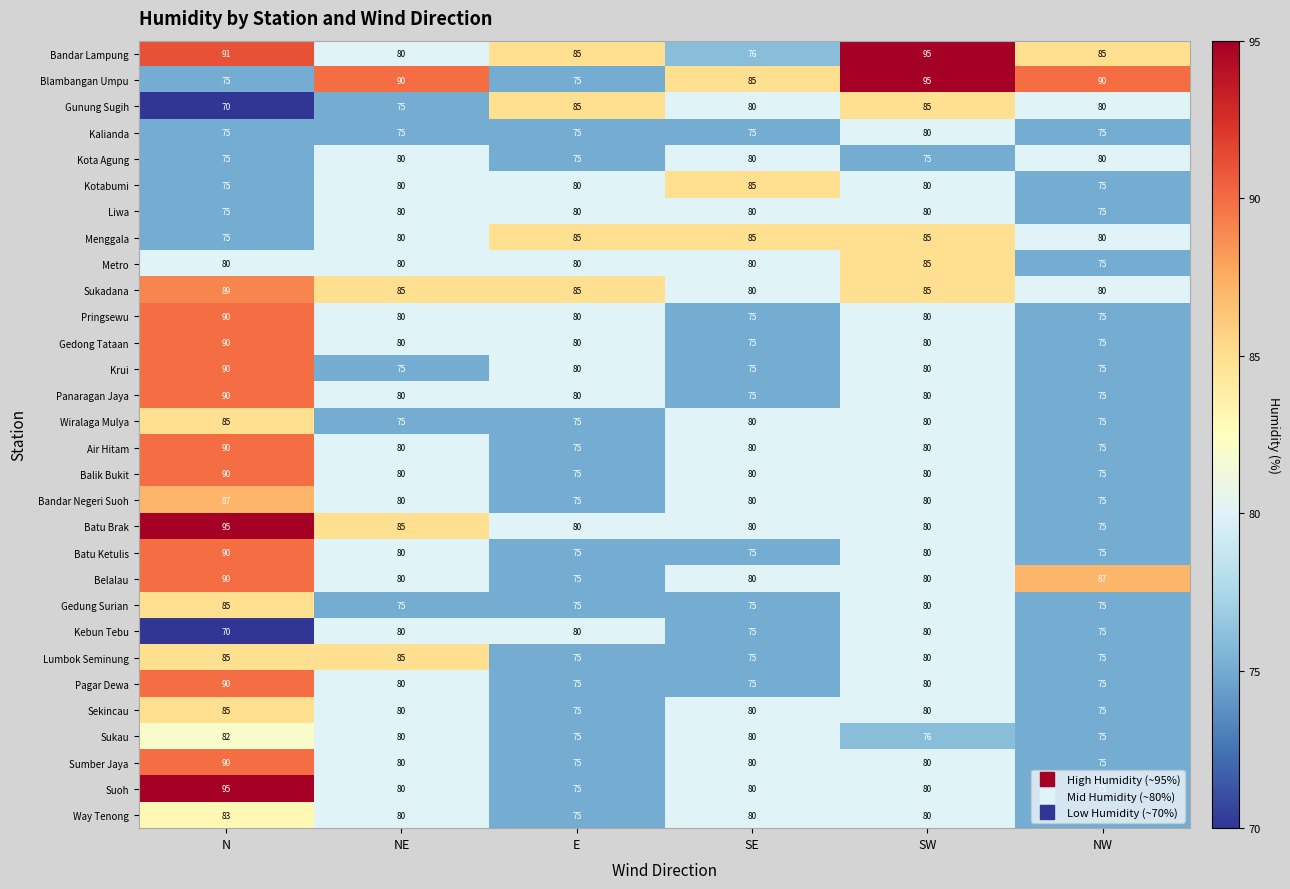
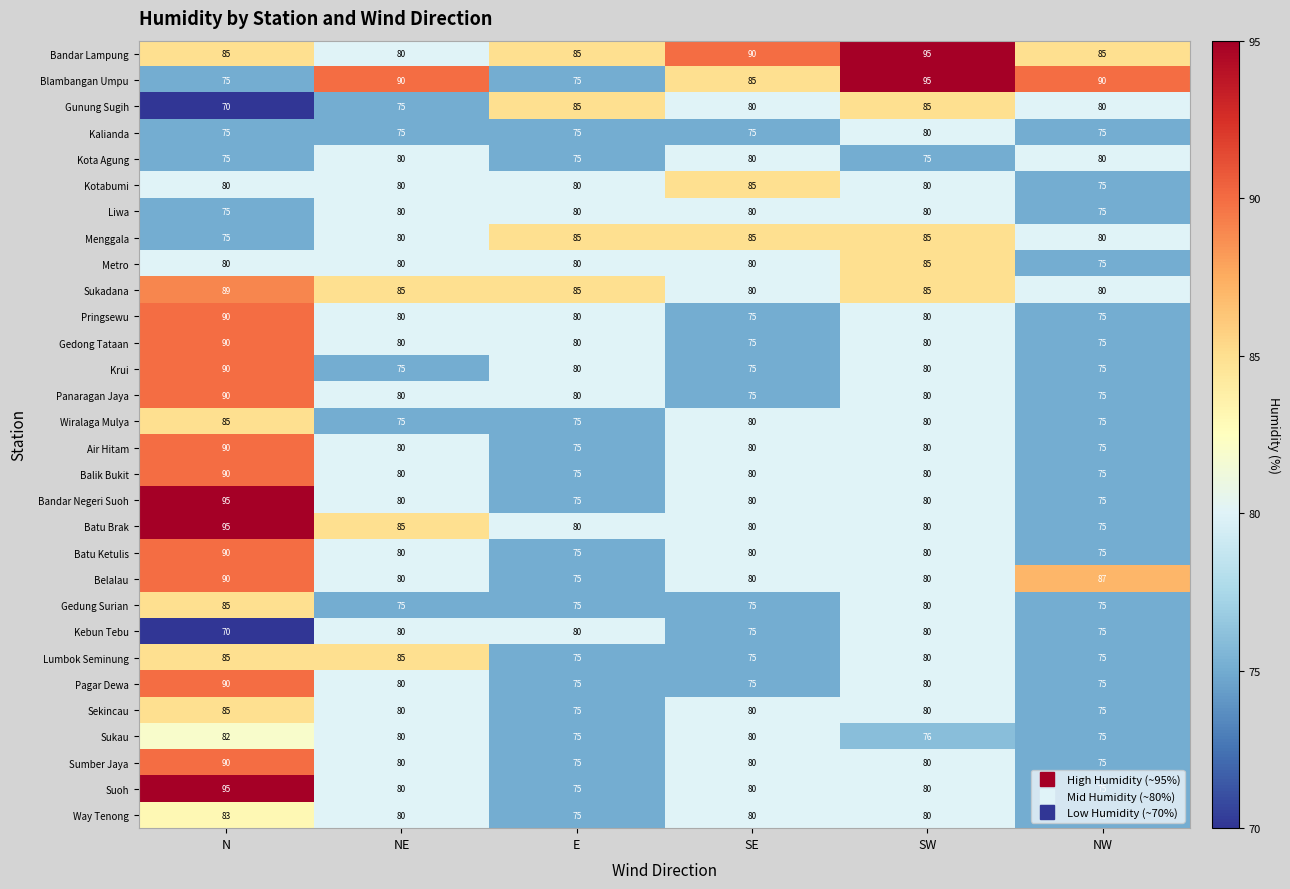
Bandar Lampung, N: 91 -> 85
Bandar Lampung, SE: 76 -> 90
Kotabumi, N: 75 -> 80
Bandar Negeri Suoh, N: 87 -> 95
Batu Ketulis, SE: 75 -> 80
